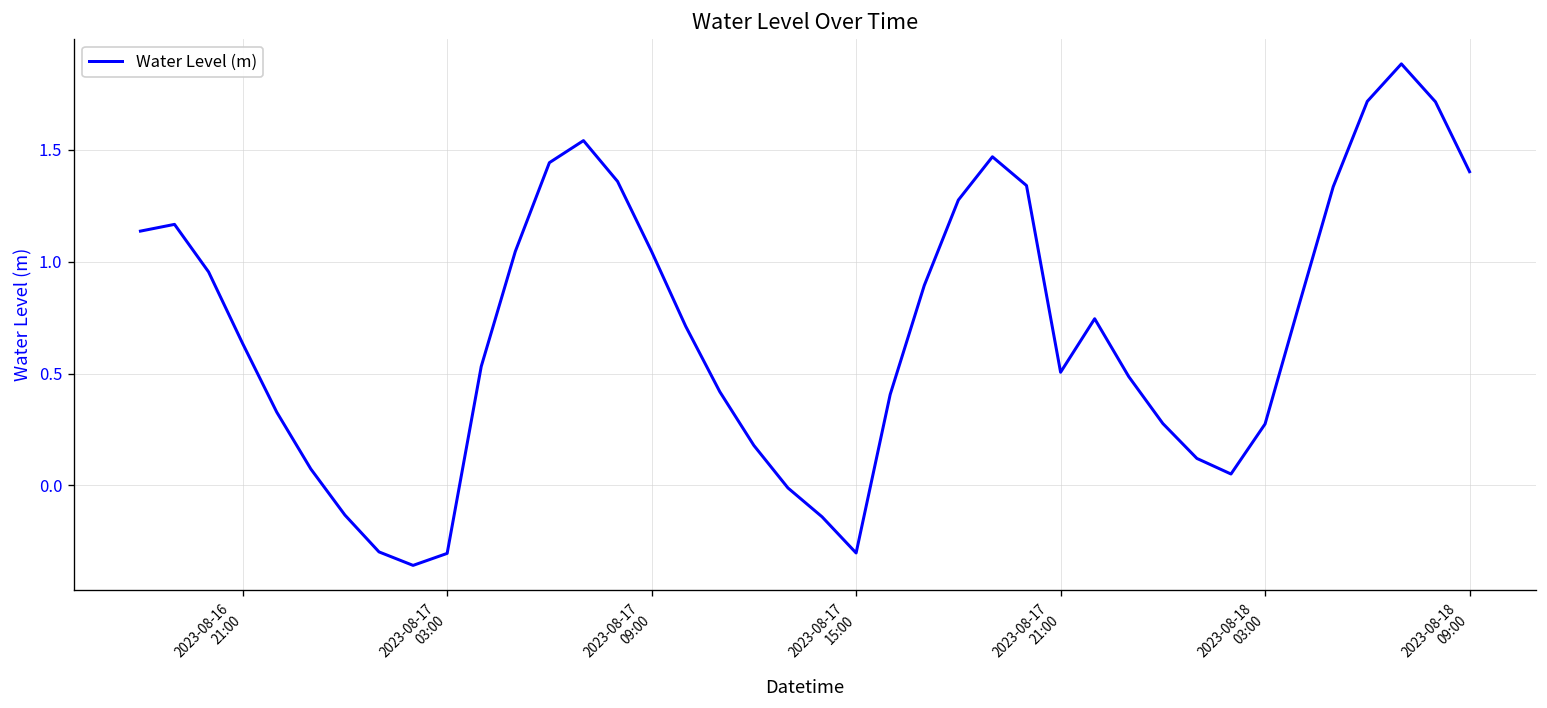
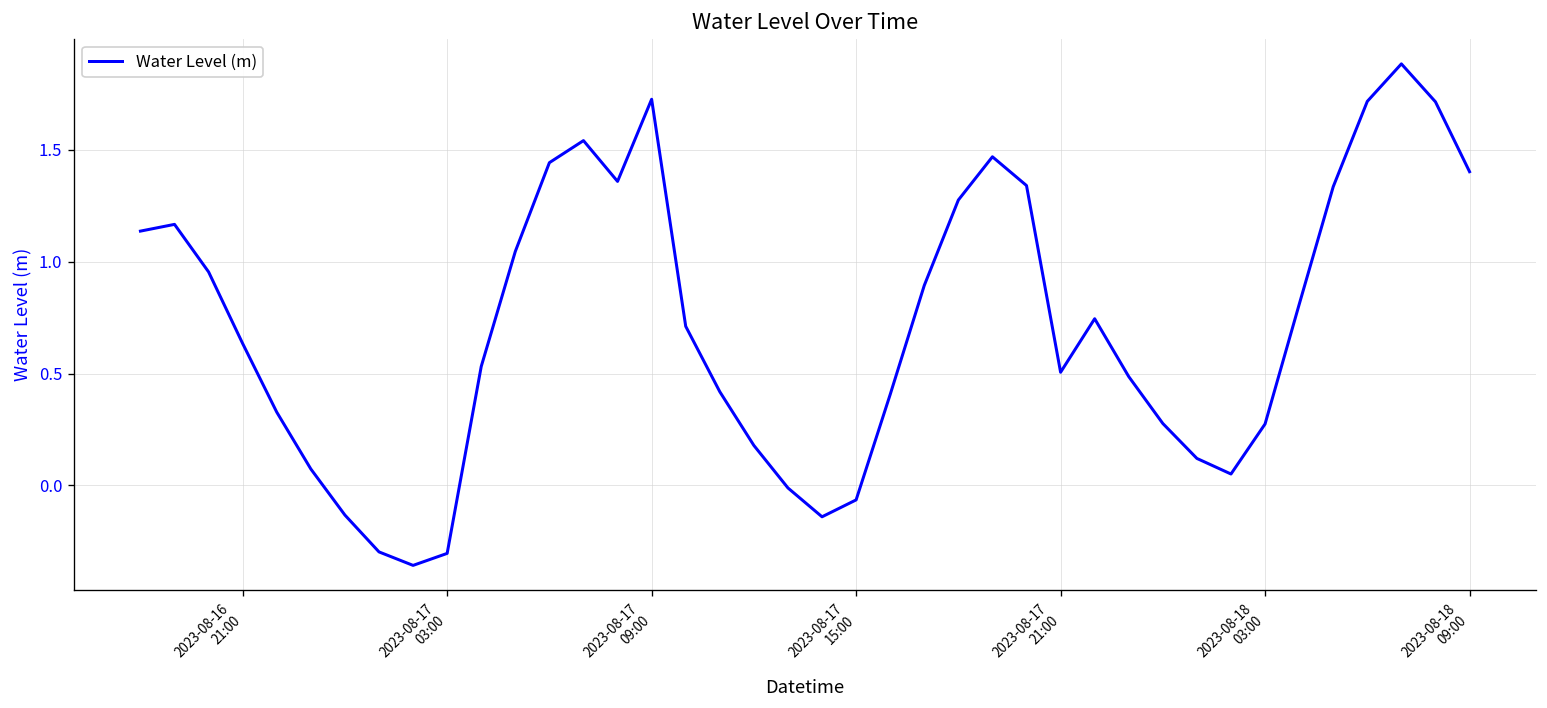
2023-08-17 09:00: 1.05 -> 1.73
2023-08-17 15:00: -0.30 -> -0.06
